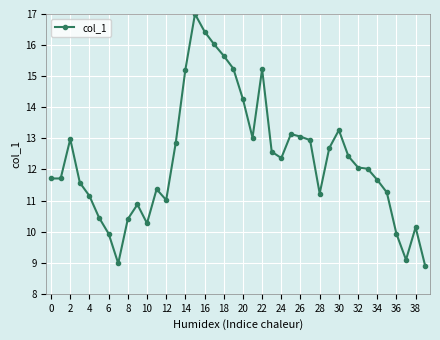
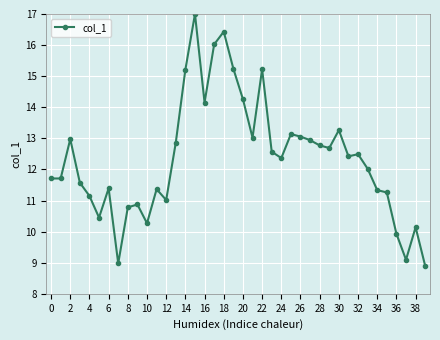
6: 9.9 -> 11.4
8: 10.4 -> 10.8
16: 16.4 -> 14.2
18: 15.7 -> 16.4
28: 11.2 -> 12.8
32: 12.1 -> 12.5
34: 11.7 -> 11.3
